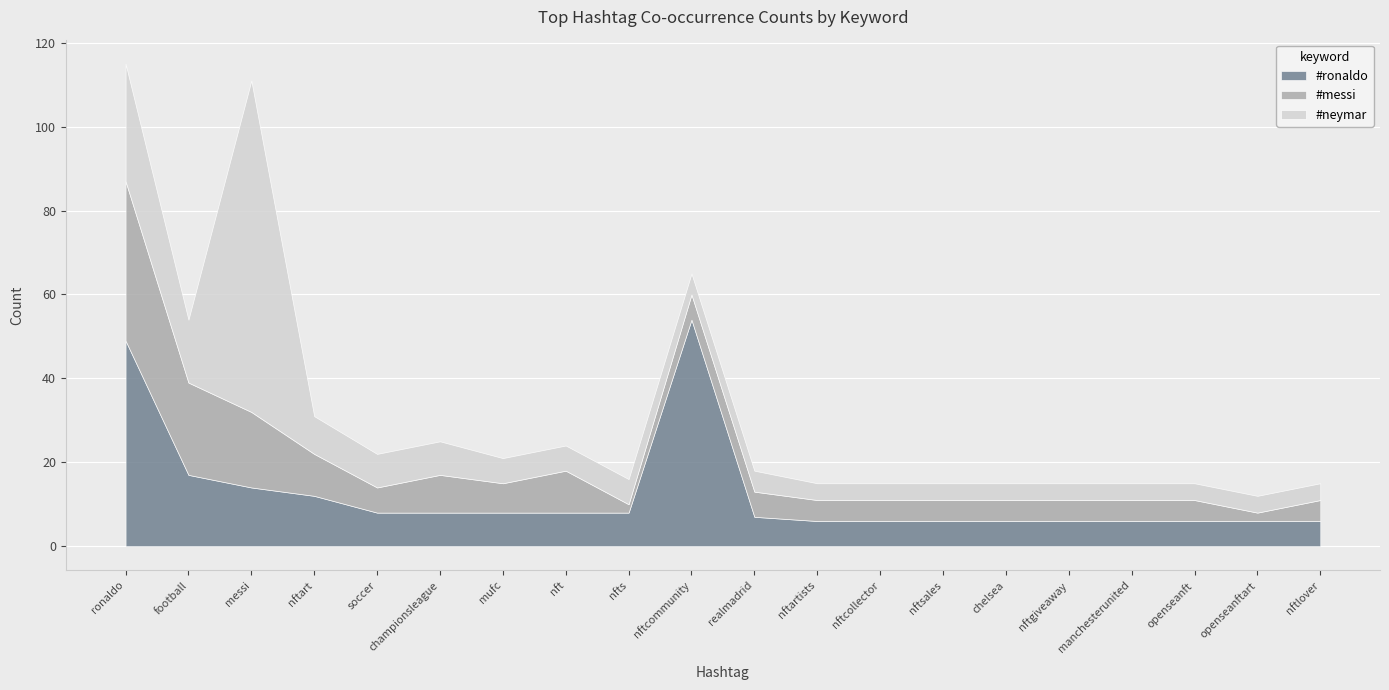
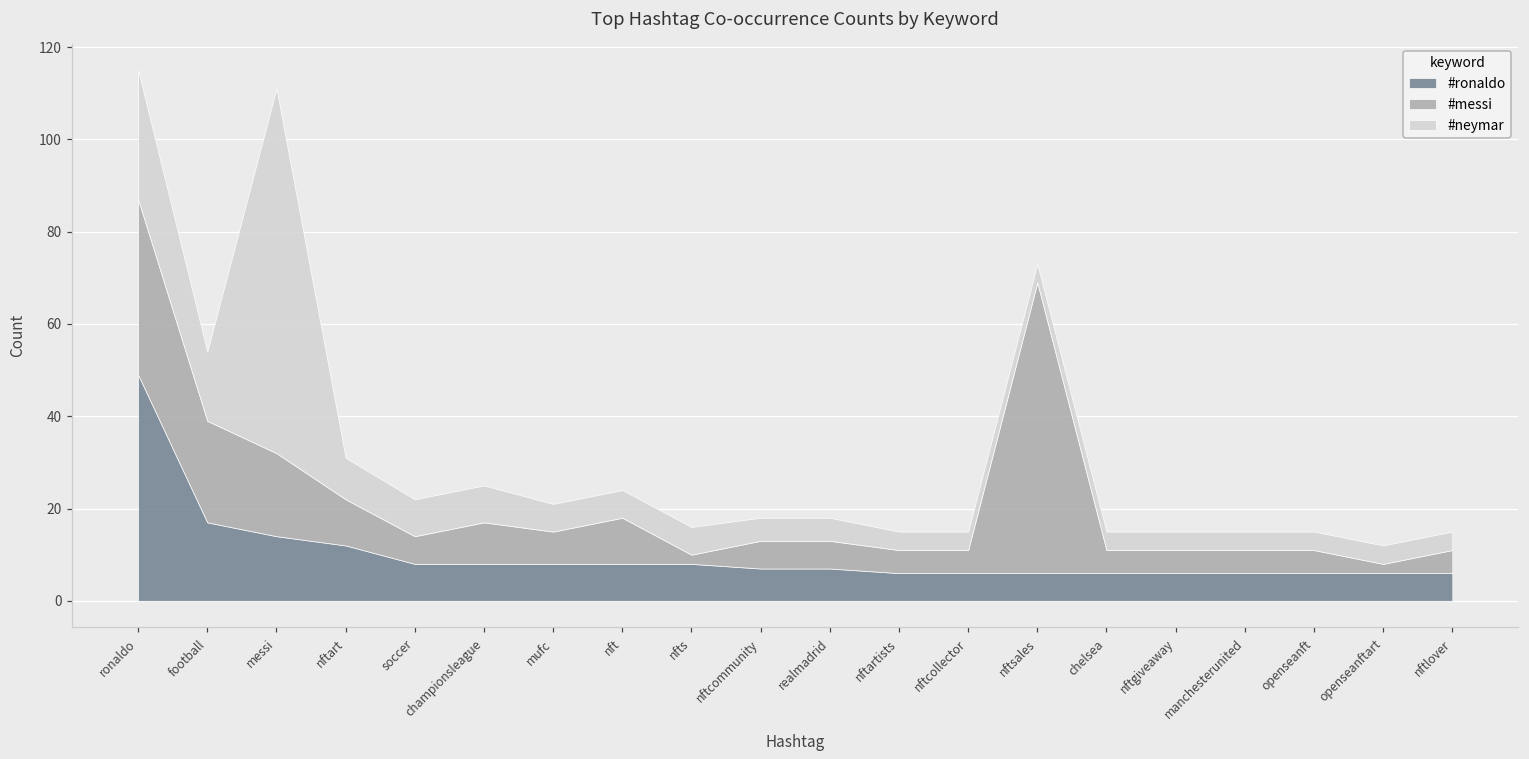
#ronaldo, nftcommunity: 54 -> 7
#messi, nftsales: 5 -> 63
